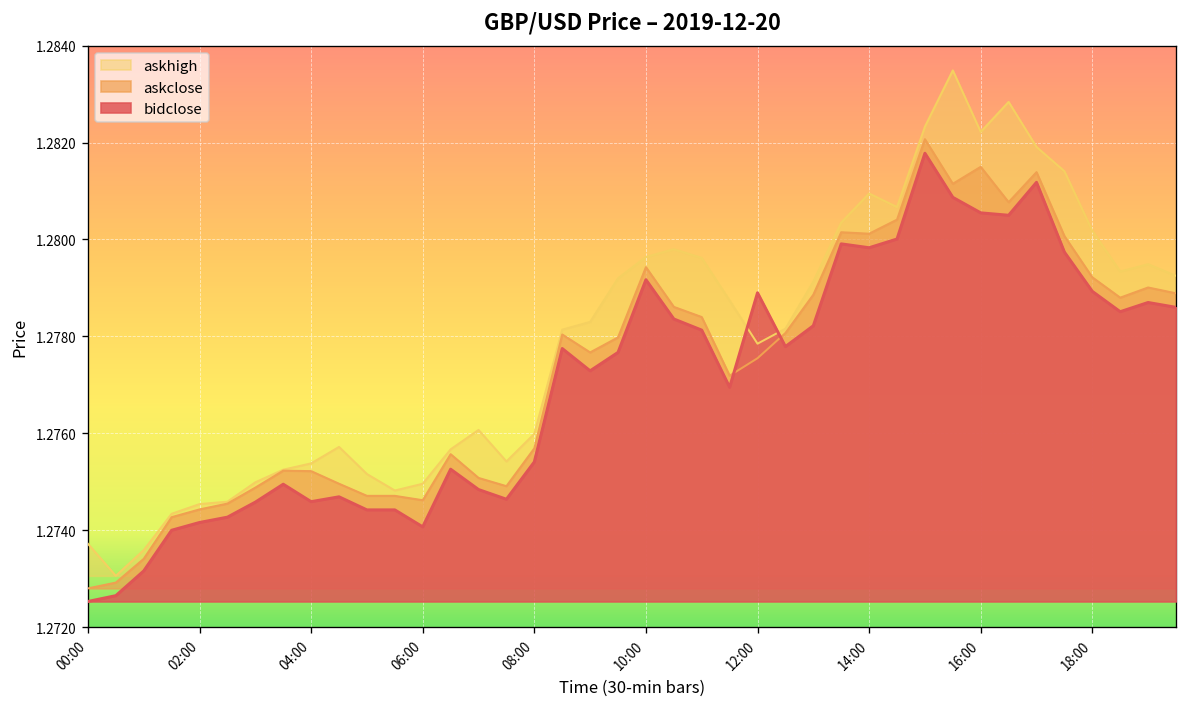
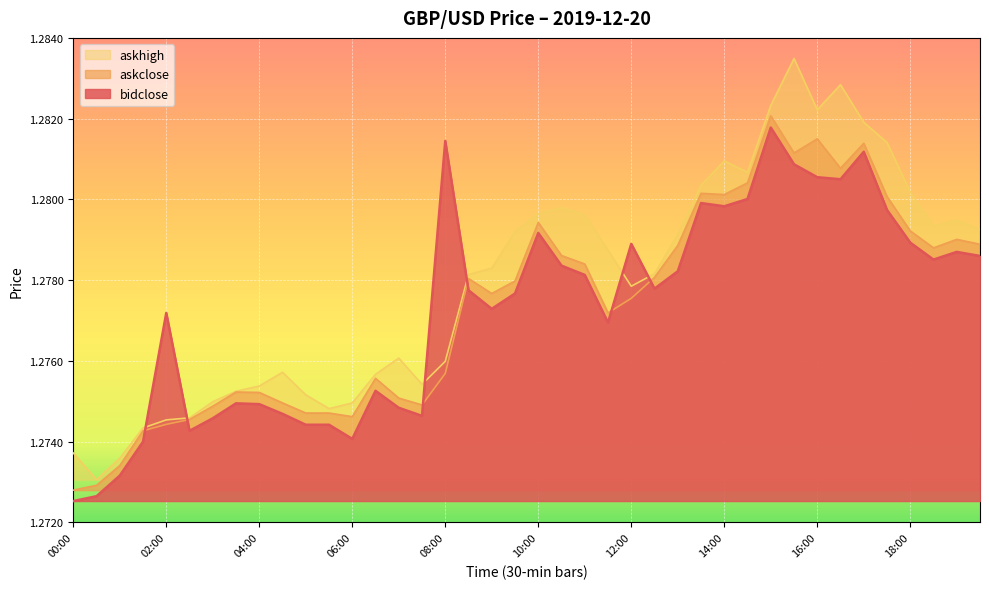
bidclose, 02:00: 1.2742 -> 1.2772
bidclose, 04:00: 1.2746 -> 1.2749
bidclose, 08:00: 1.2754 -> 1.2815
